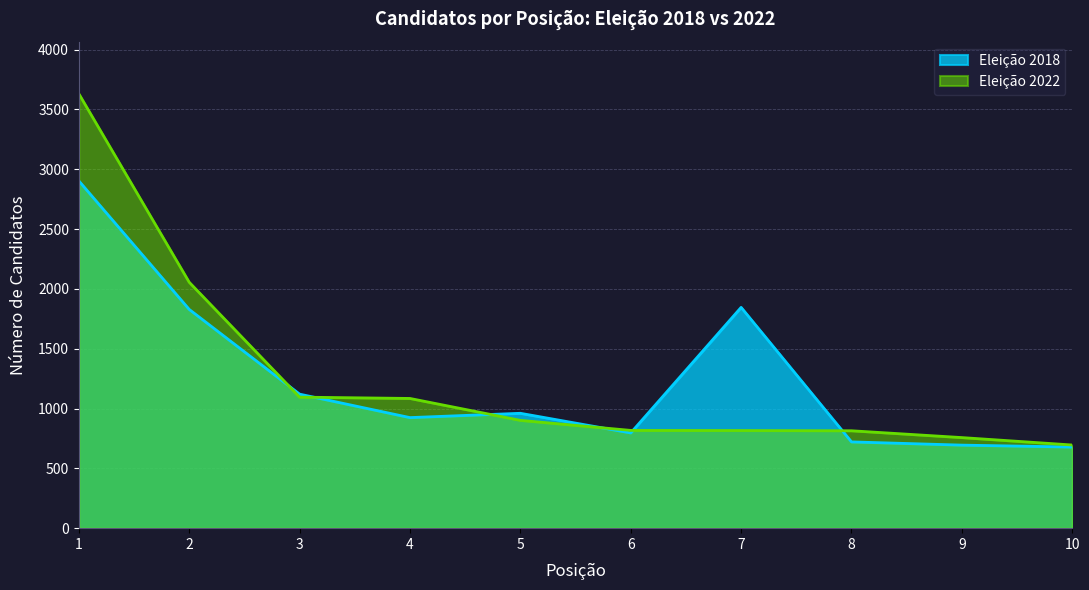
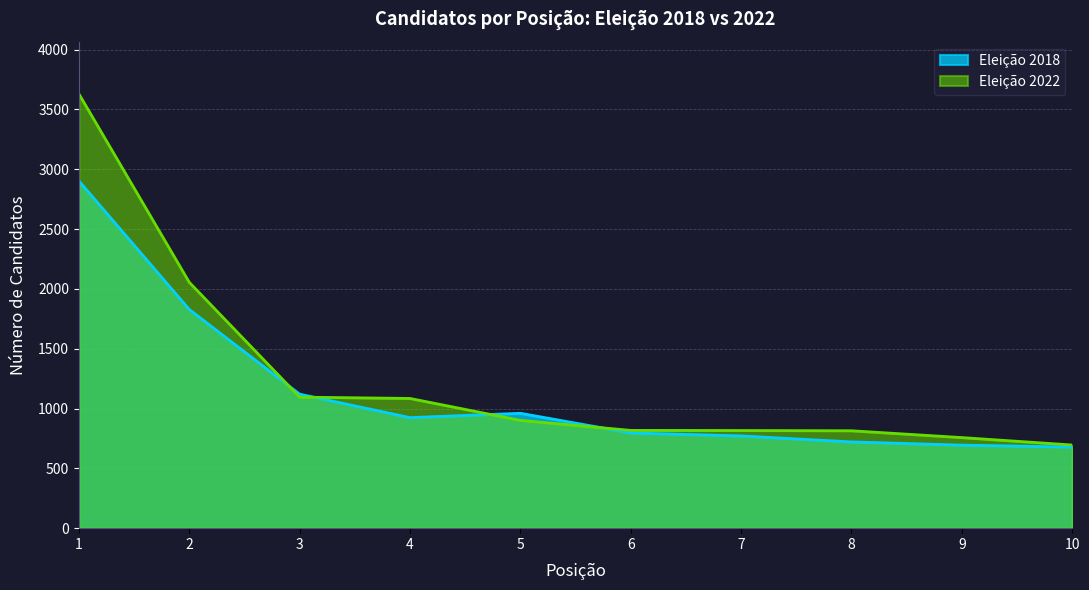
Eleição 2018, 7: 1850 -> 770
